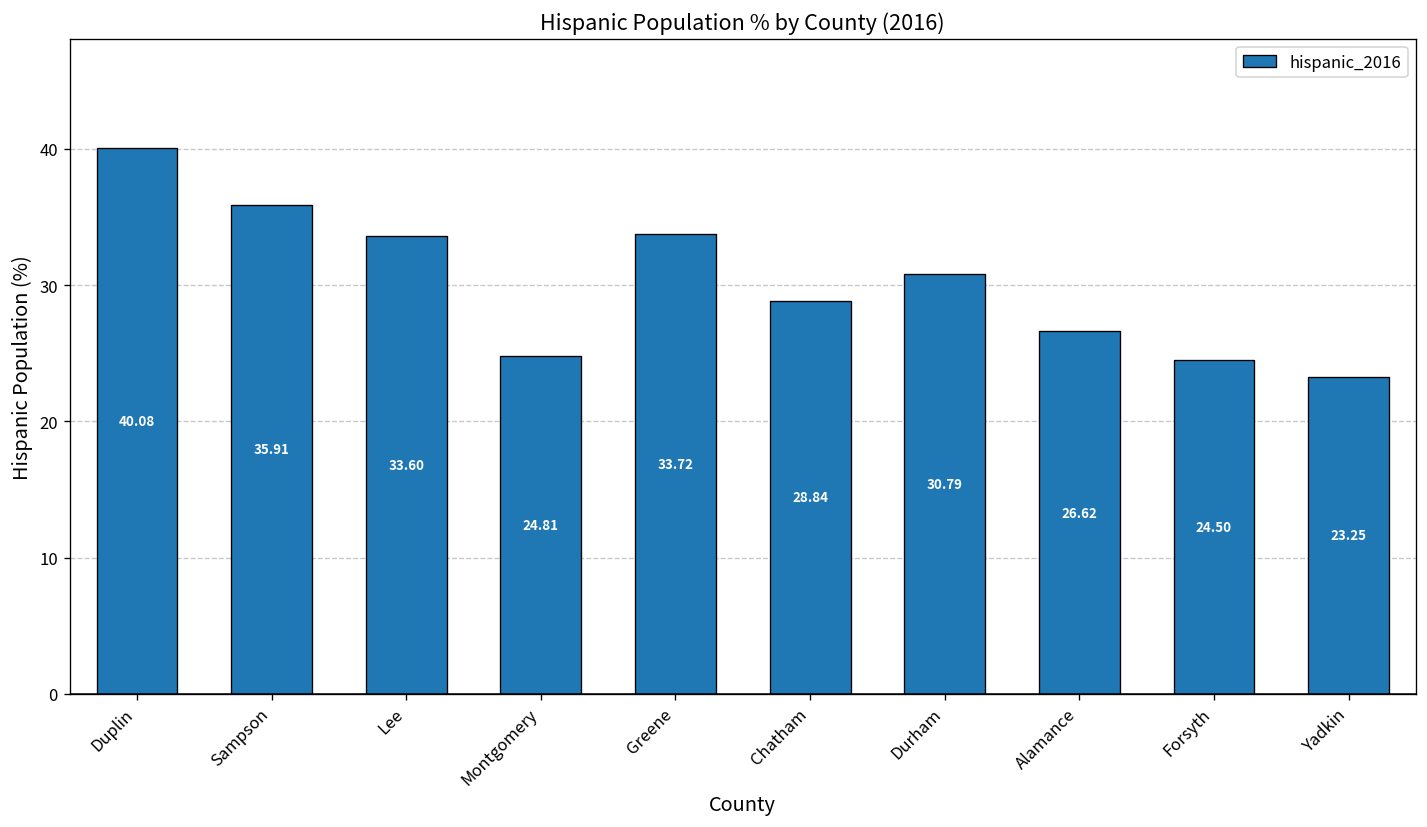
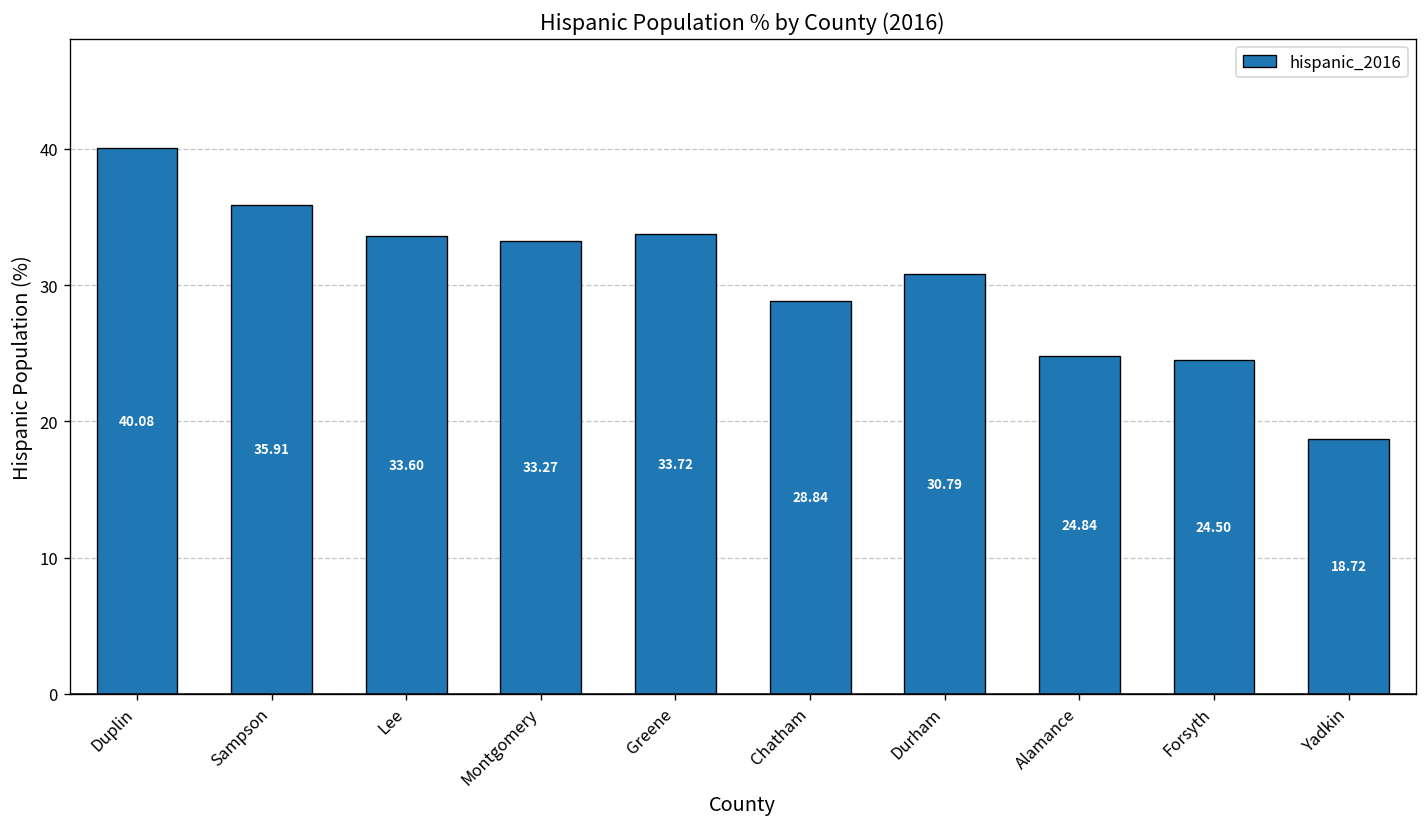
Montgomery: 24.81 -> 33.27
Alamance: 26.62 -> 24.84
Yadkin: 23.25 -> 18.72
